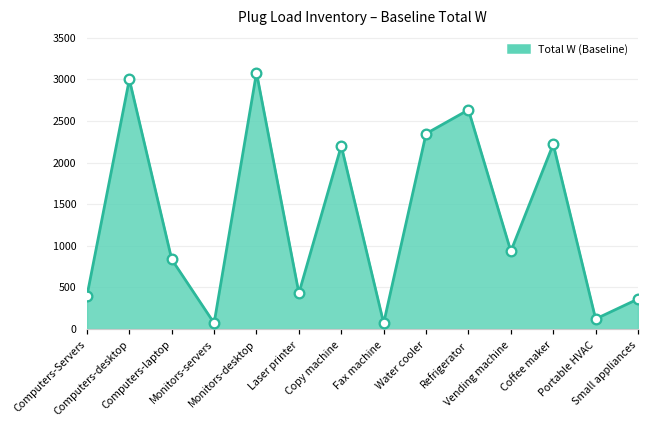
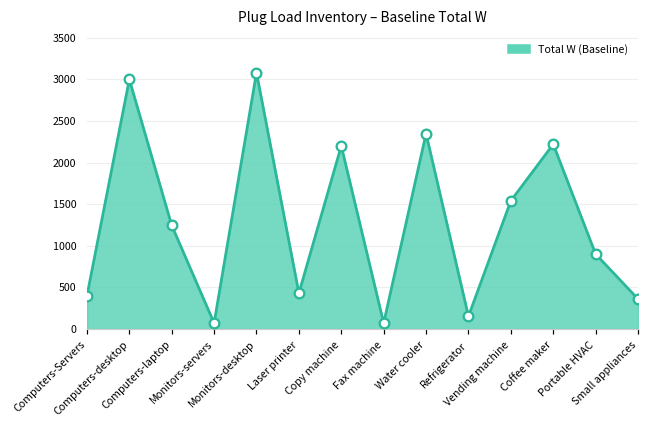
Computers-laptop: 800 -> 1200
Refrigerator: 2600 -> 200
Vending machine: 900 -> 1500
Portable HVAC: 100 -> 900
